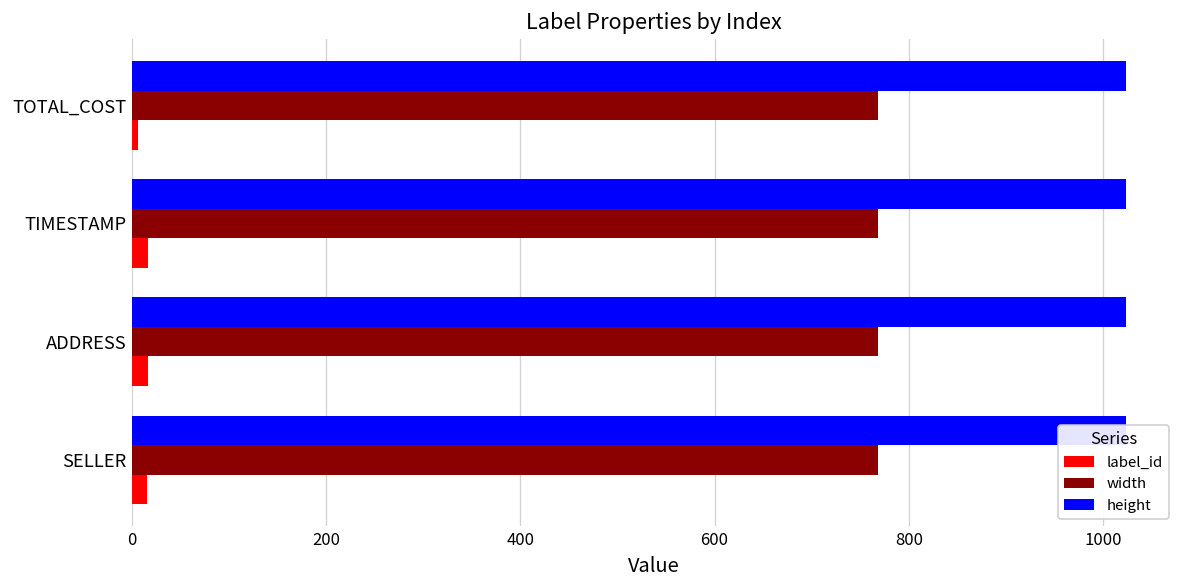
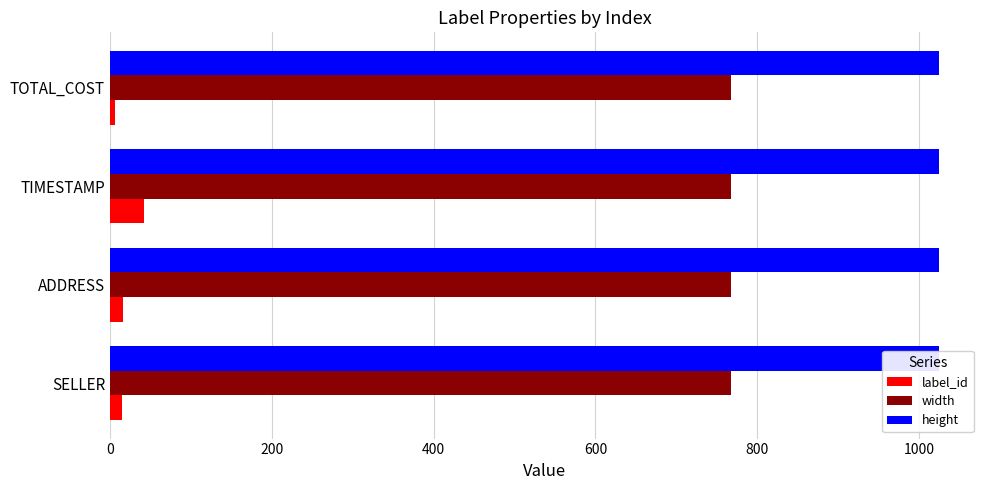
label_id, TIMESTAMP: 20 -> 40
